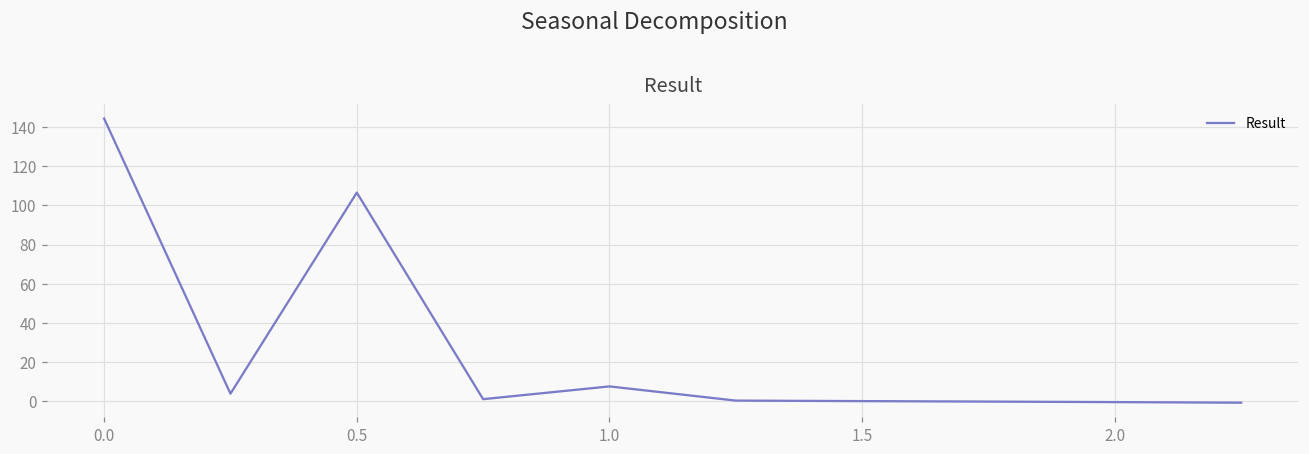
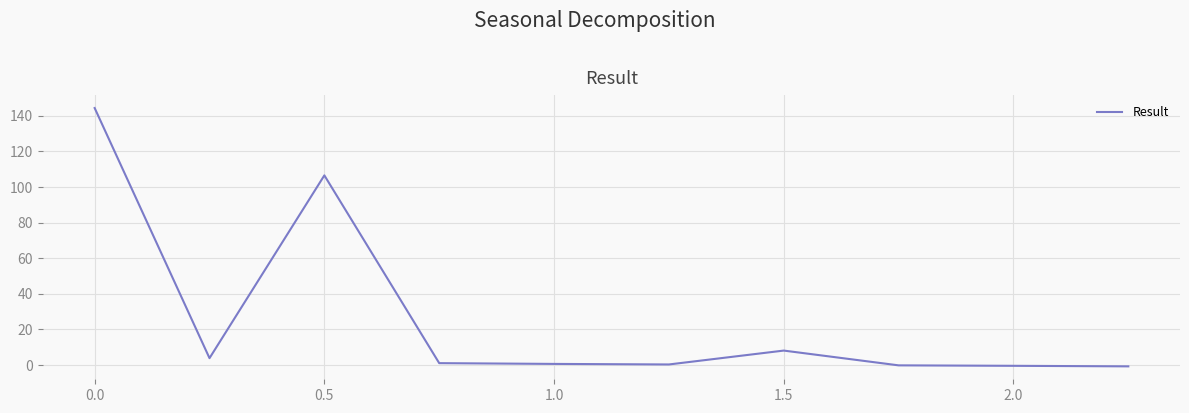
1.0: 8 -> 1
1.5: 0 -> 8
